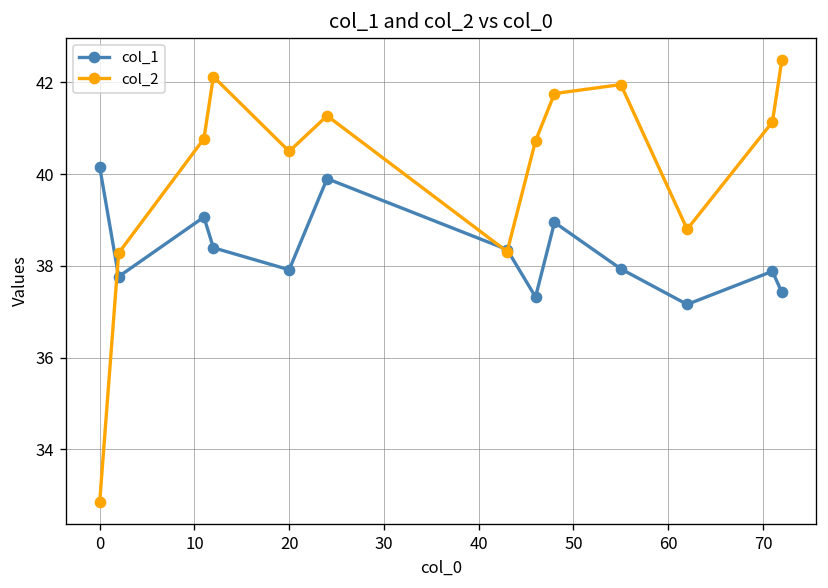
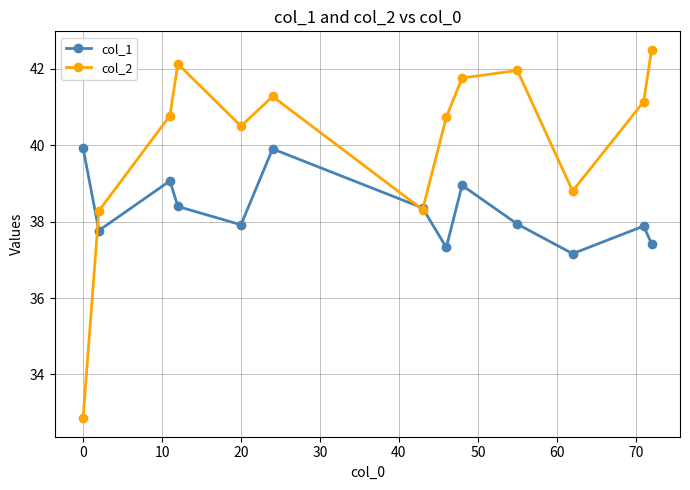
col_1, 0: 40.2 -> 39.9
